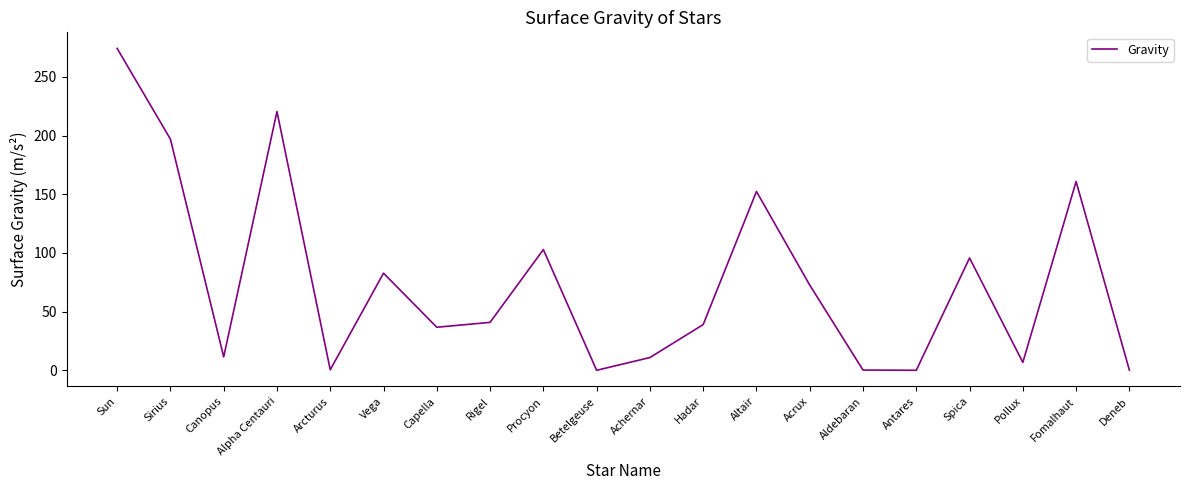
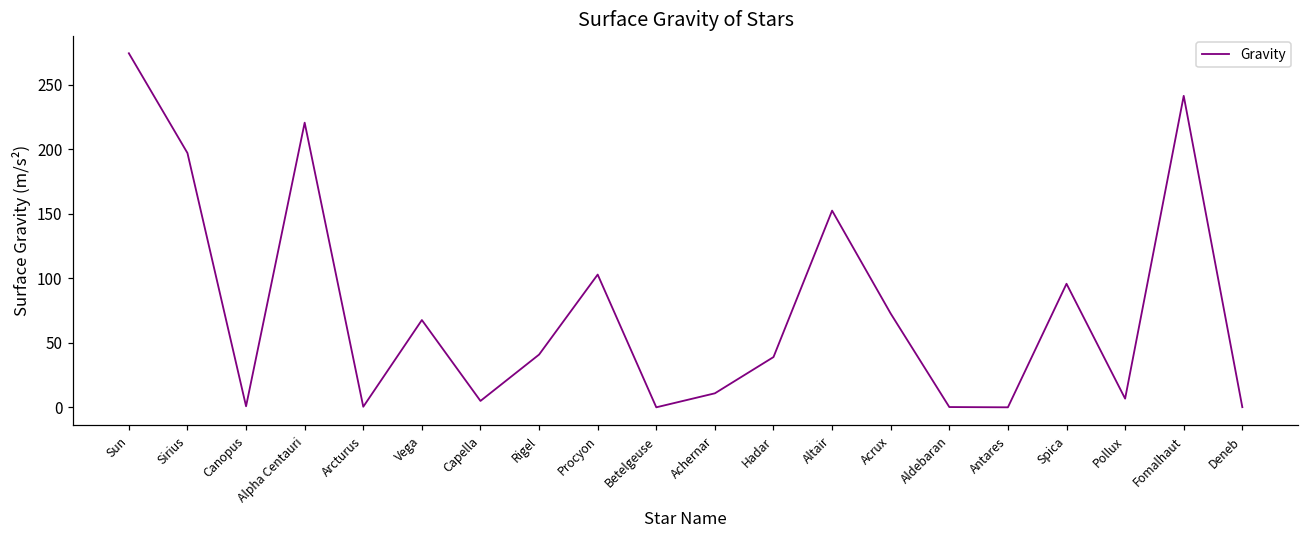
Canopus: 11 -> 1
Vega: 83 -> 68
Capella: 37 -> 5
Fomalhaut: 161 -> 241
